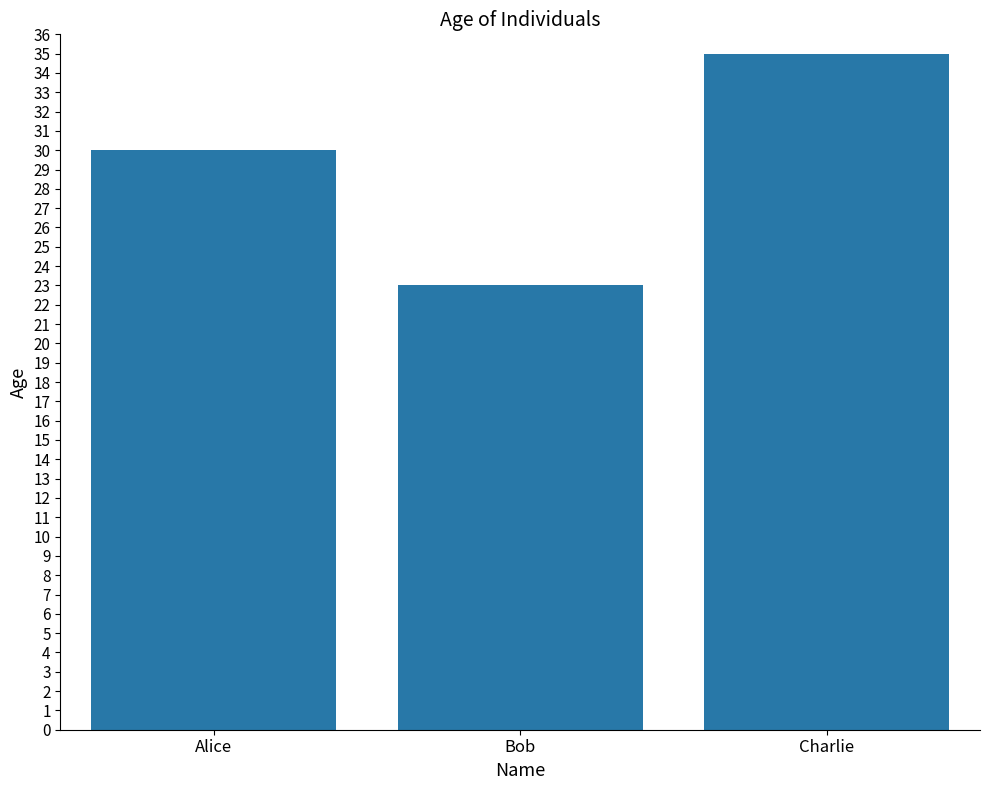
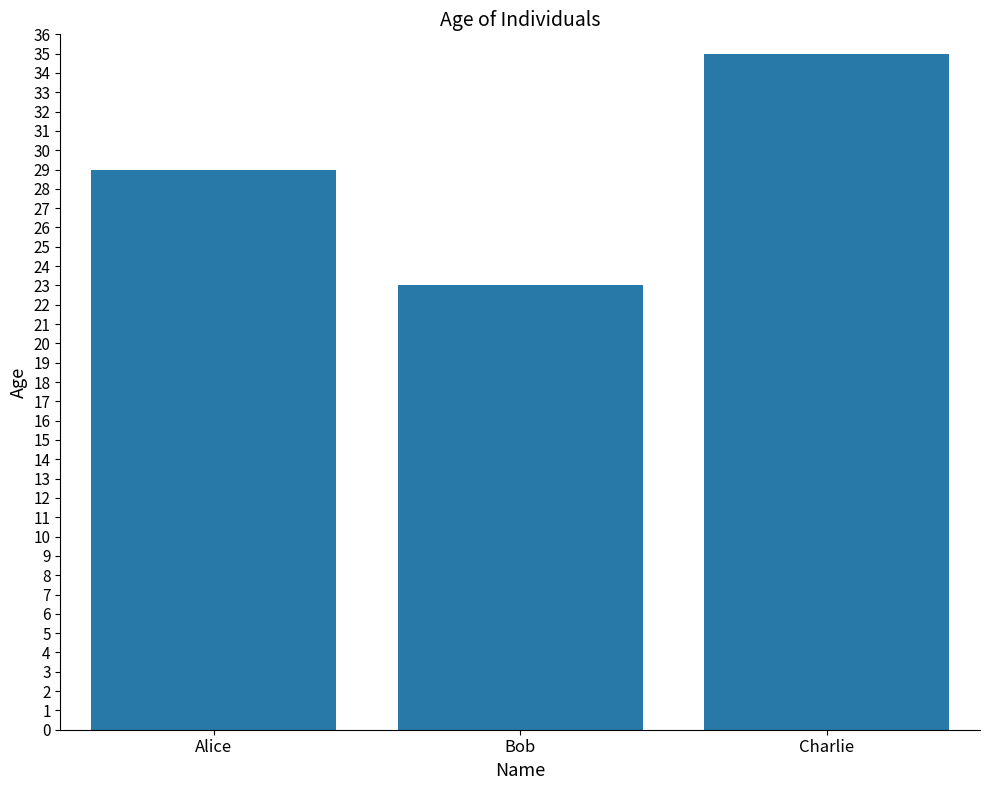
Alice: 30 -> 29
